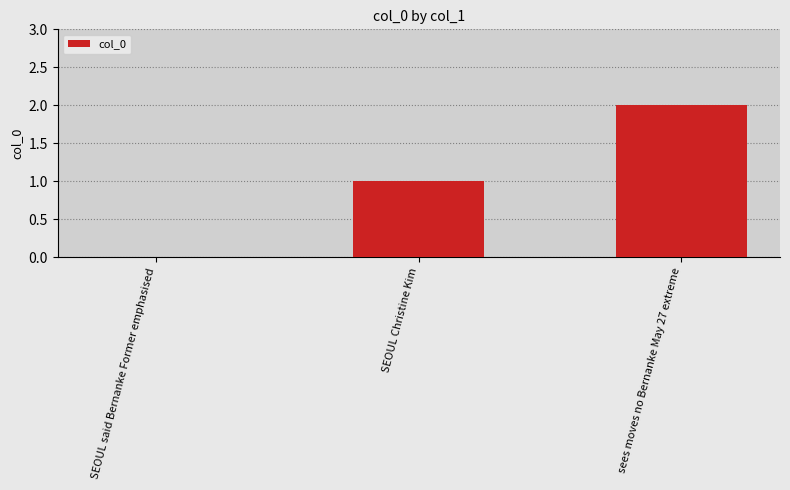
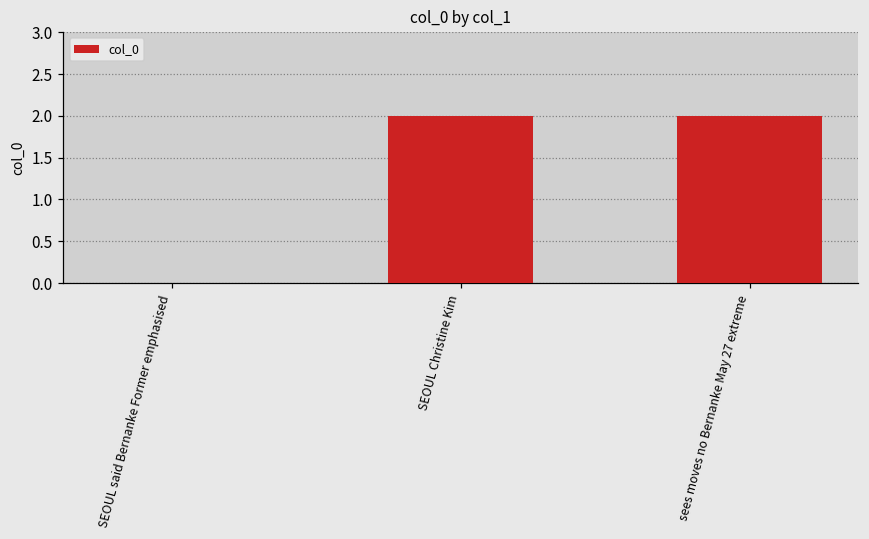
SEOUL Christine Kim: 1 -> 2
